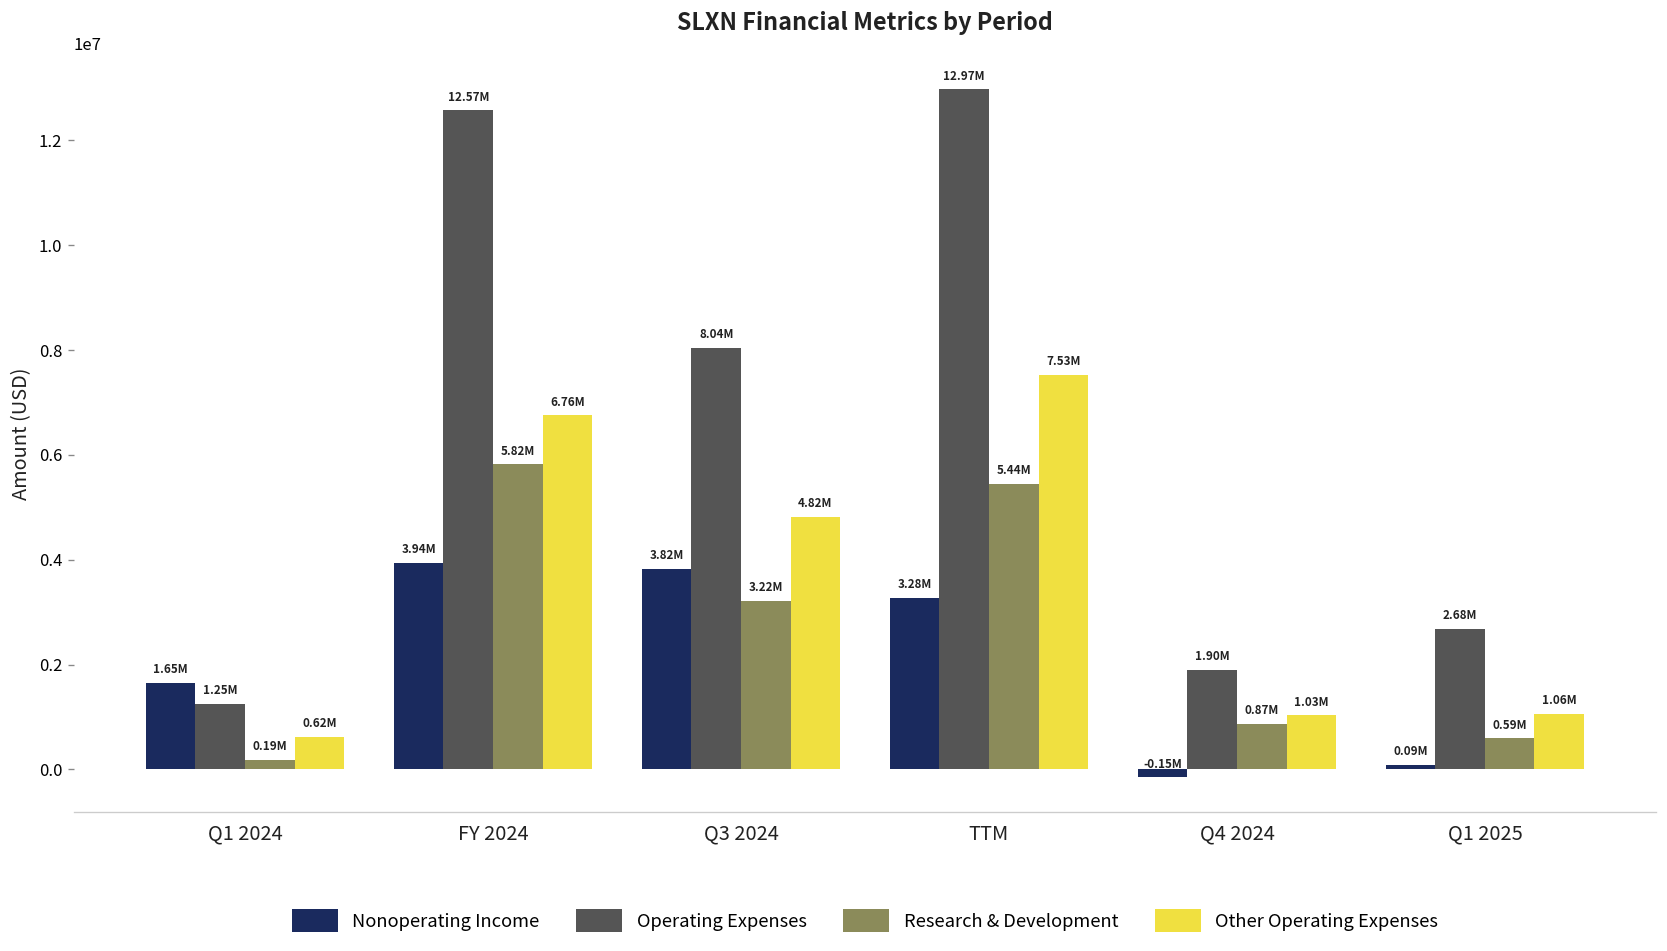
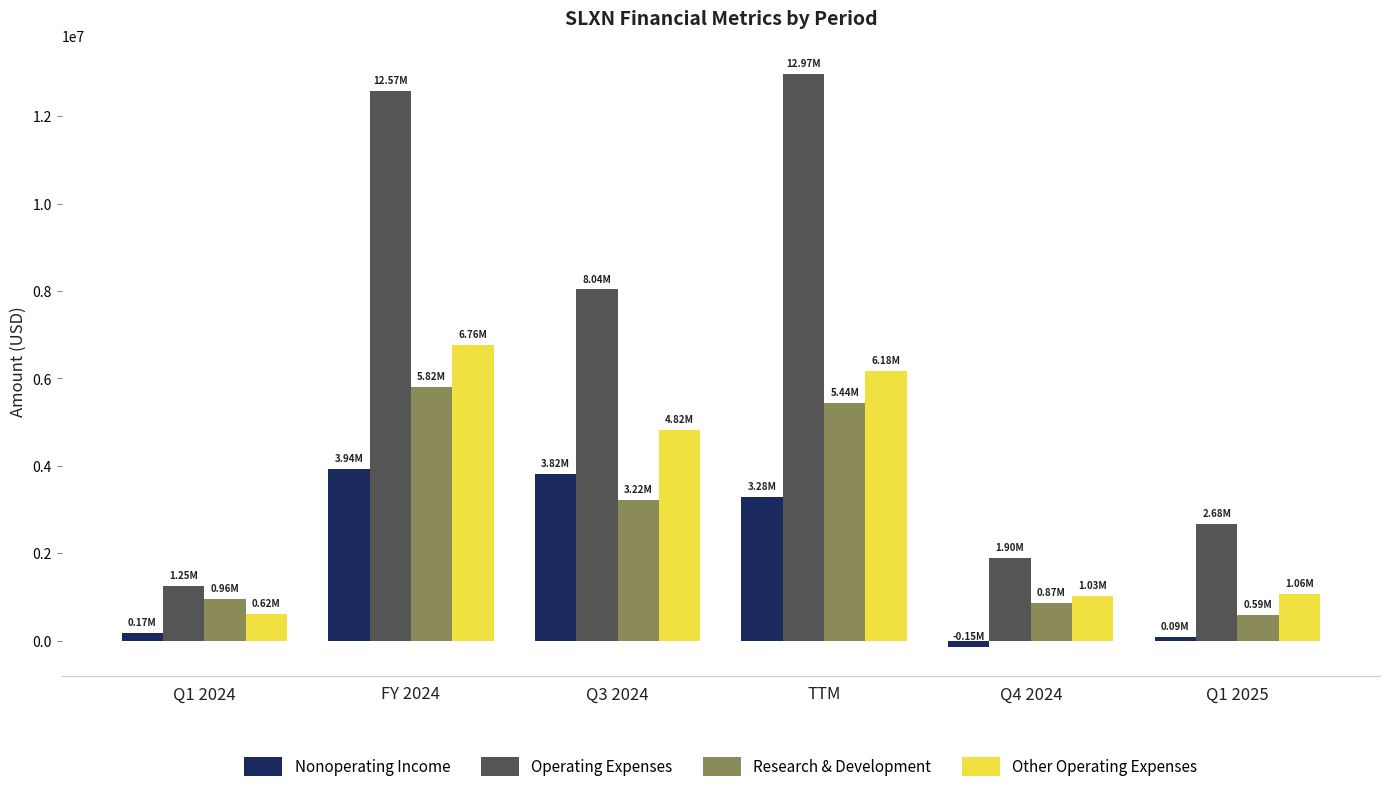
Nonoperating Income, Q1 2024: 1.65M -> 0.17M
Research & Development, Q1 2024: 0.19M -> 0.96M
Other Operating Expenses, TTM: 7.53M -> 6.18M
